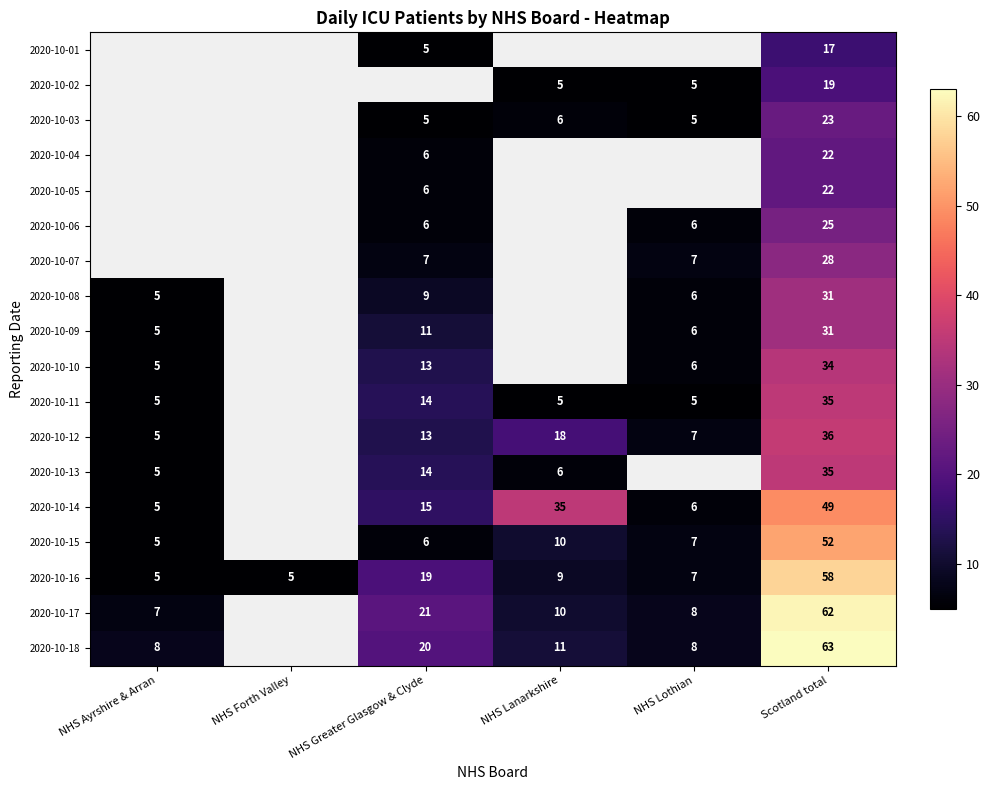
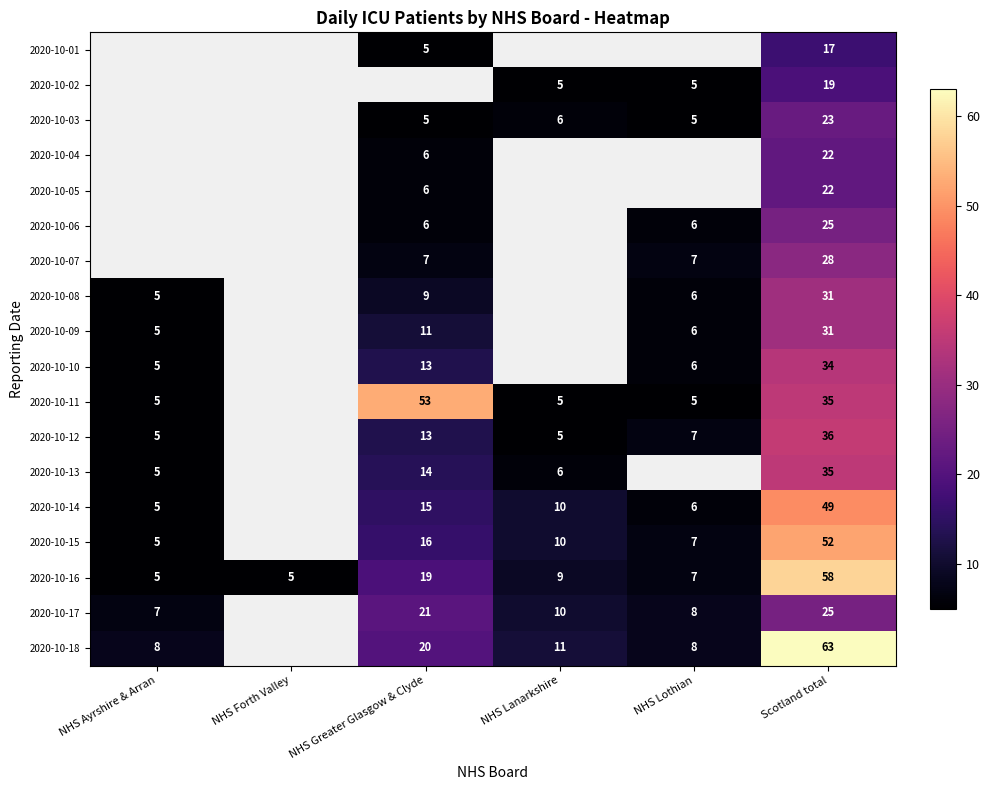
2020-10-11, NHS Greater Glasgow & Clyde: 14 -> 53
2020-10-12, NHS Lanarkshire: 18 -> 5
2020-10-14, NHS Lanarkshire: 35 -> 10
2020-10-15, NHS Greater Glasgow & Clyde: 6 -> 16
2020-10-17, Scotland total: 62 -> 25
